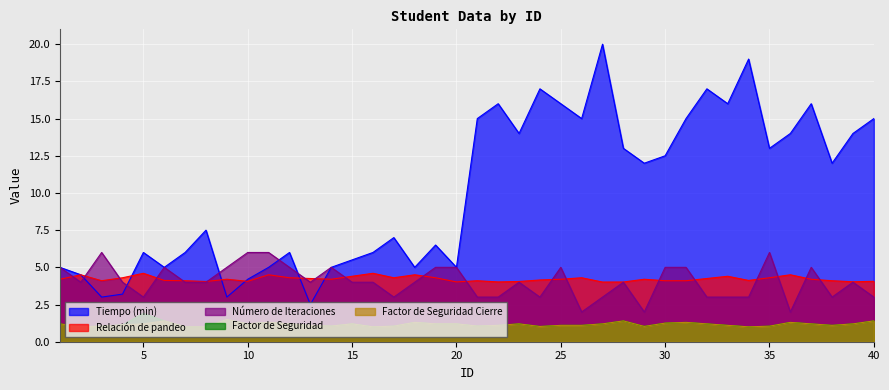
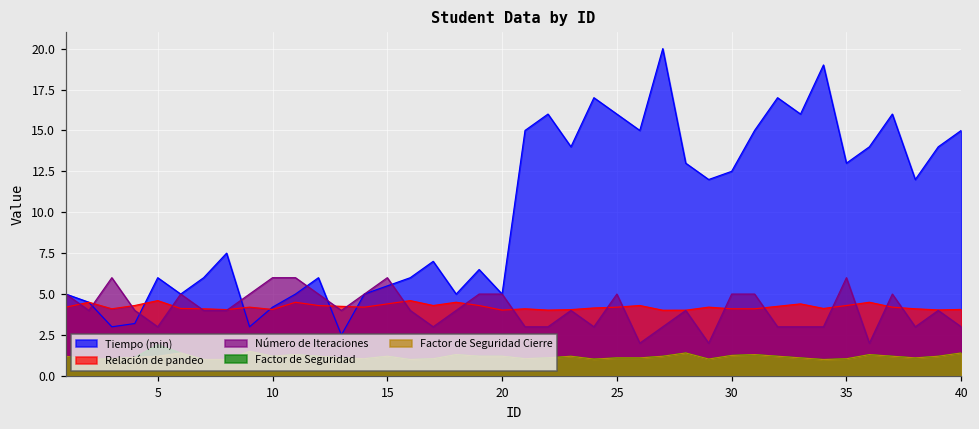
Número de Iteraciones, 15: 4 -> 6
